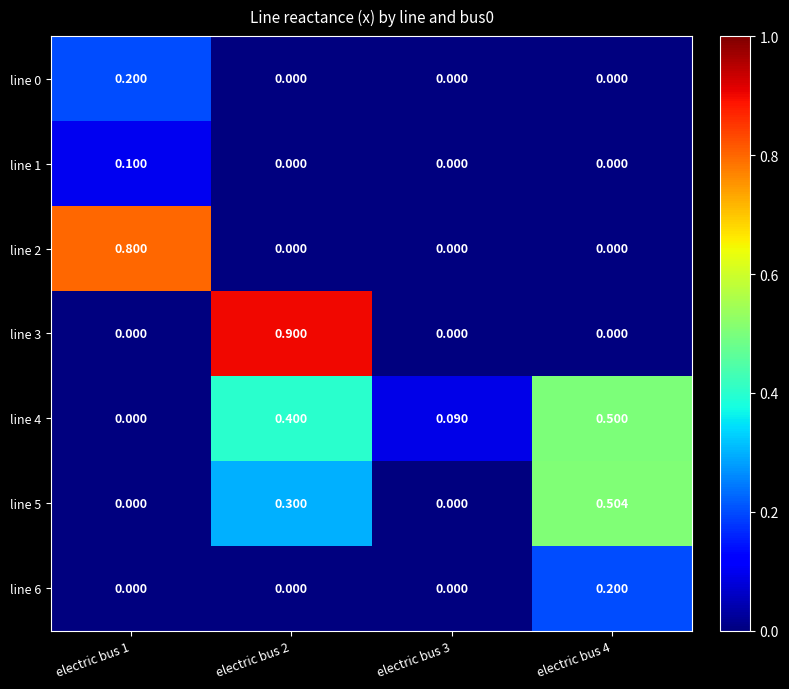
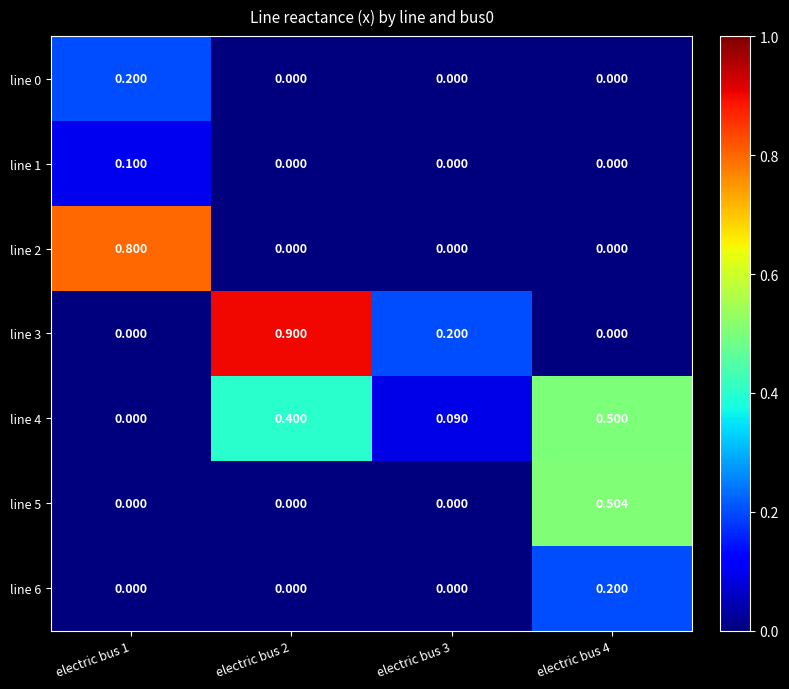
line 3, electric bus 3: 0.000 -> 0.200
line 5, electric bus 2: 0.300 -> 0.000
